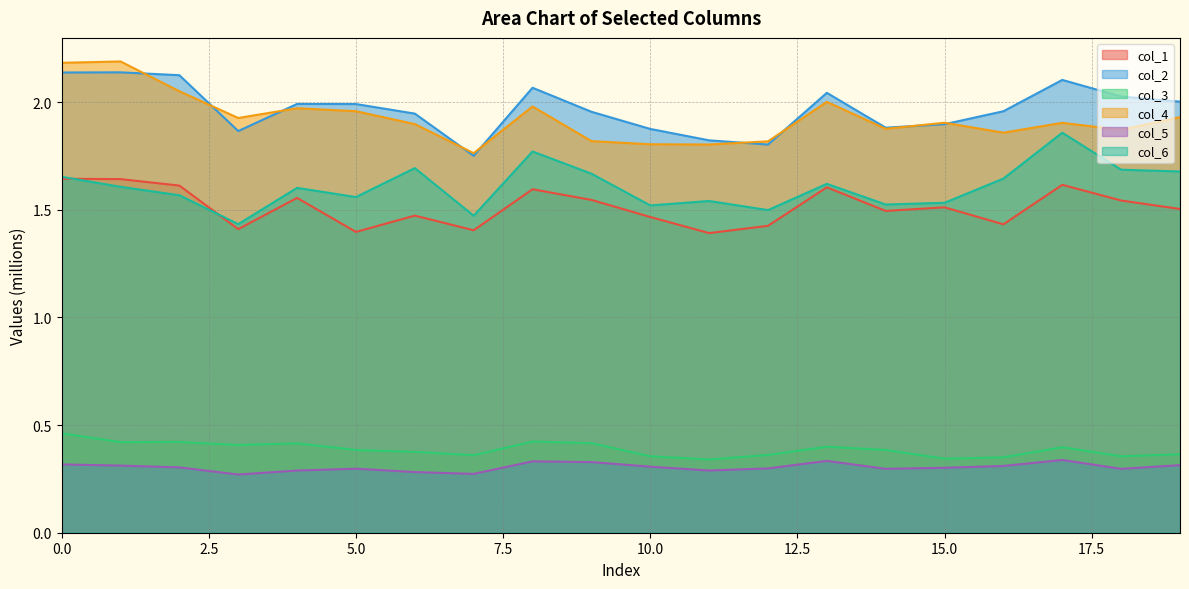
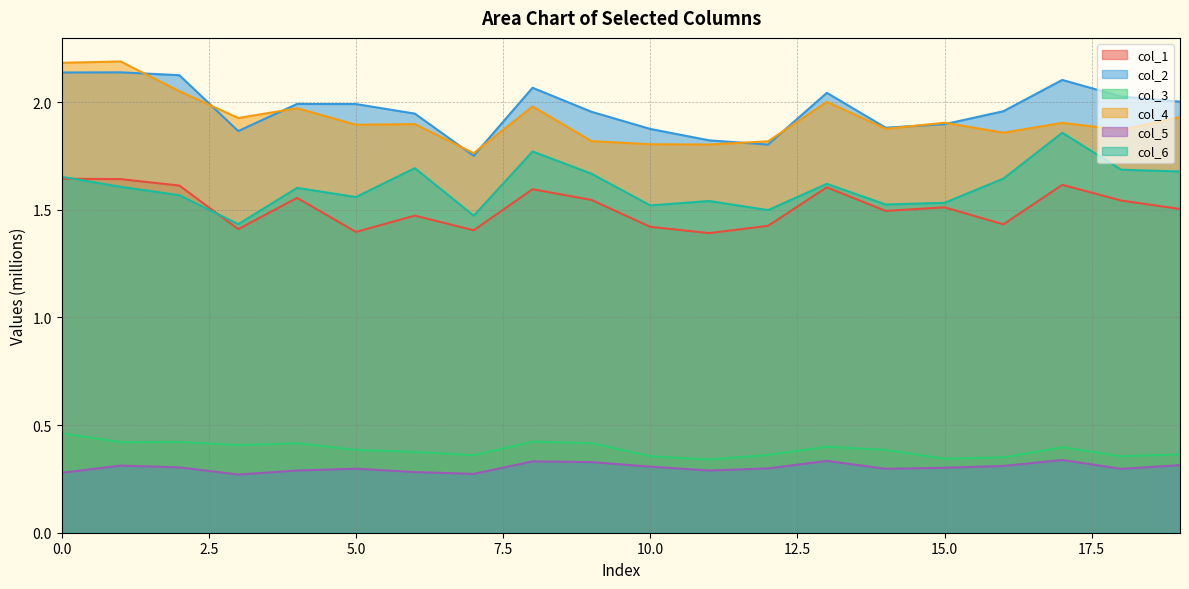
col_5, 0.0: 0.32 -> 0.28
col_4, 5.0: 1.96 -> 1.89
col_1, 10.0: 1.47 -> 1.42
